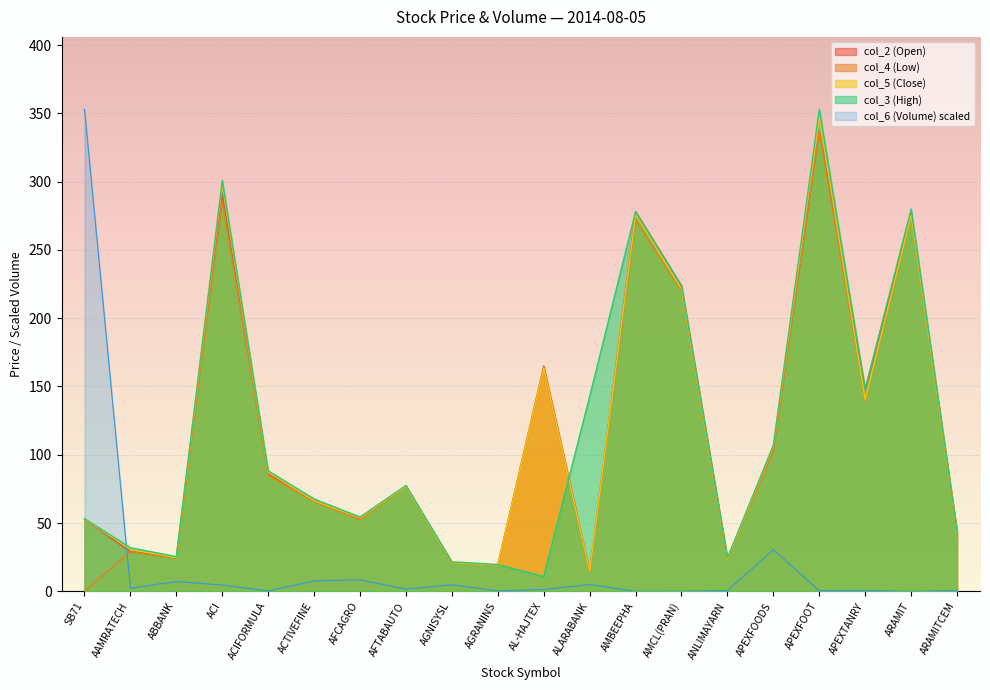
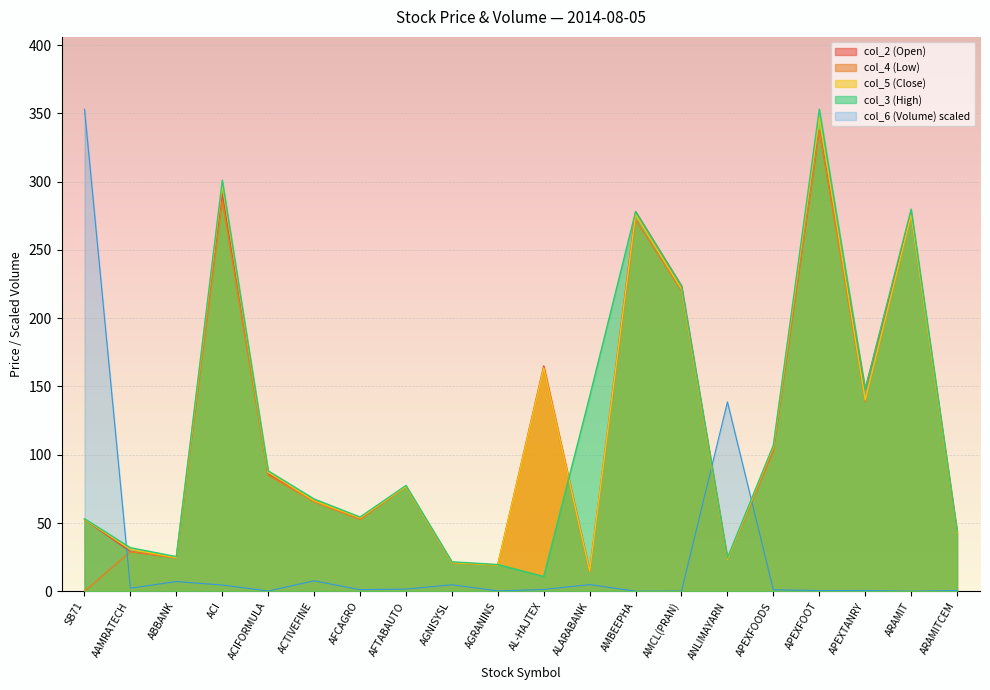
col_6 (Volume) scaled, AFCAGRO: 8 -> 1
col_6 (Volume) scaled, ANLIMAYARN: 1 -> 139
col_6 (Volume) scaled, APEXFOODS: 30 -> 1
